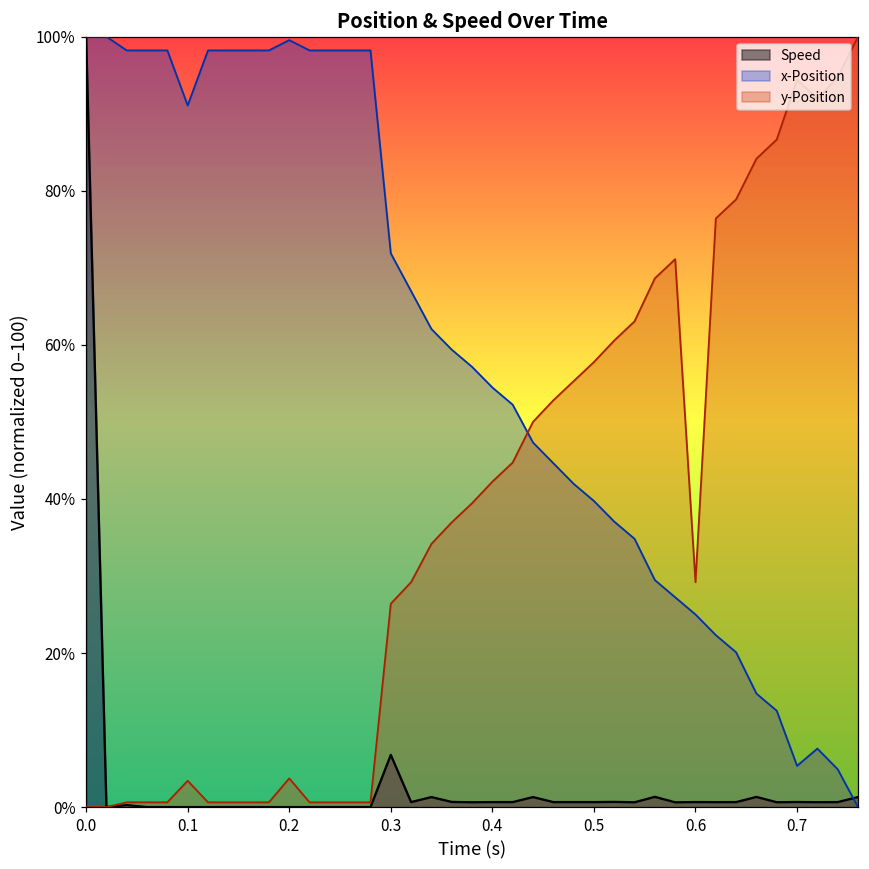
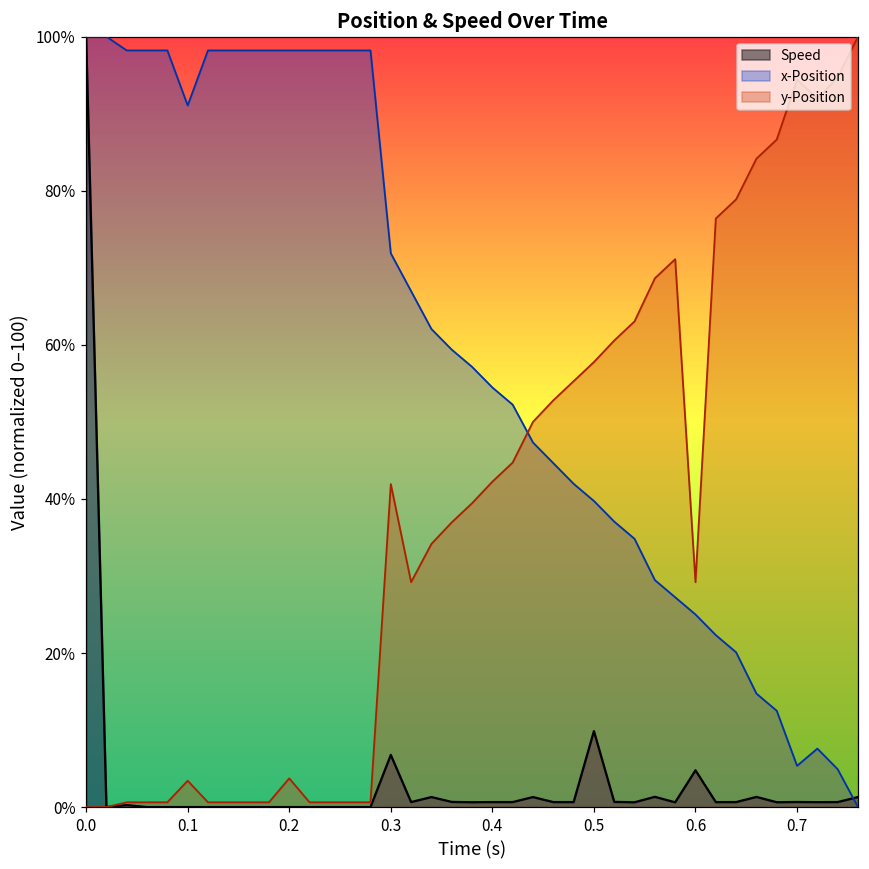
x-Position, 0.2: 100% -> 98%
y-Position, 0.3: 26% -> 42%
Speed, 0.5: 1% -> 10%
Speed, 0.6: 1% -> 5%
